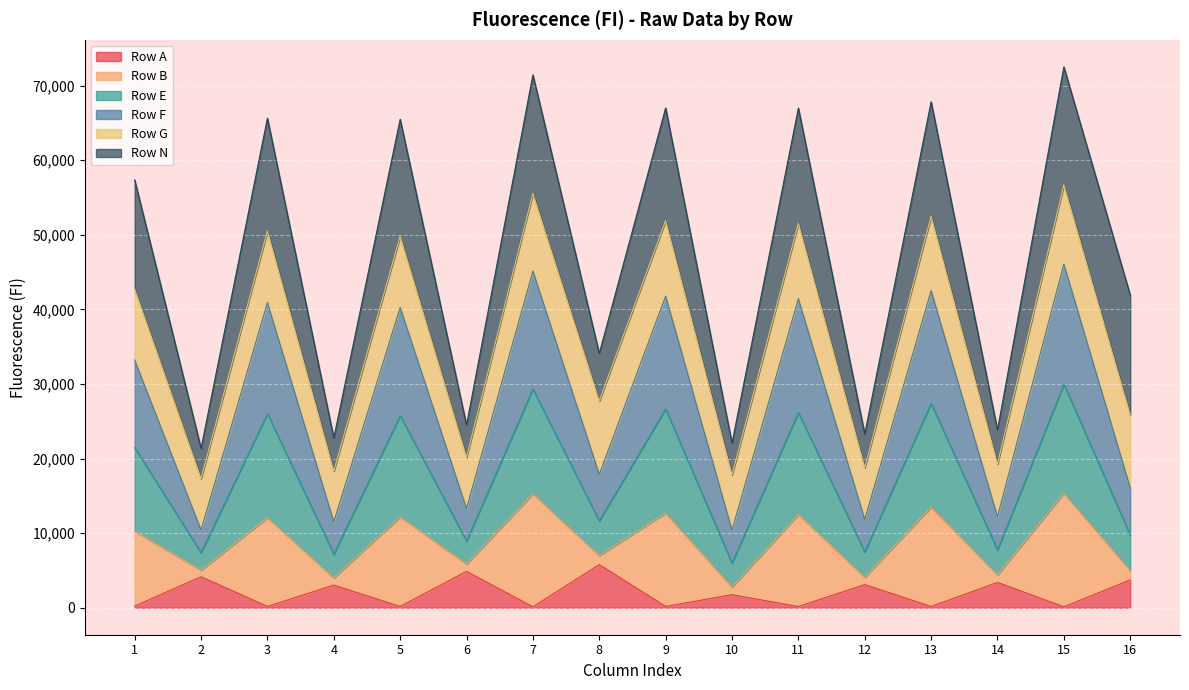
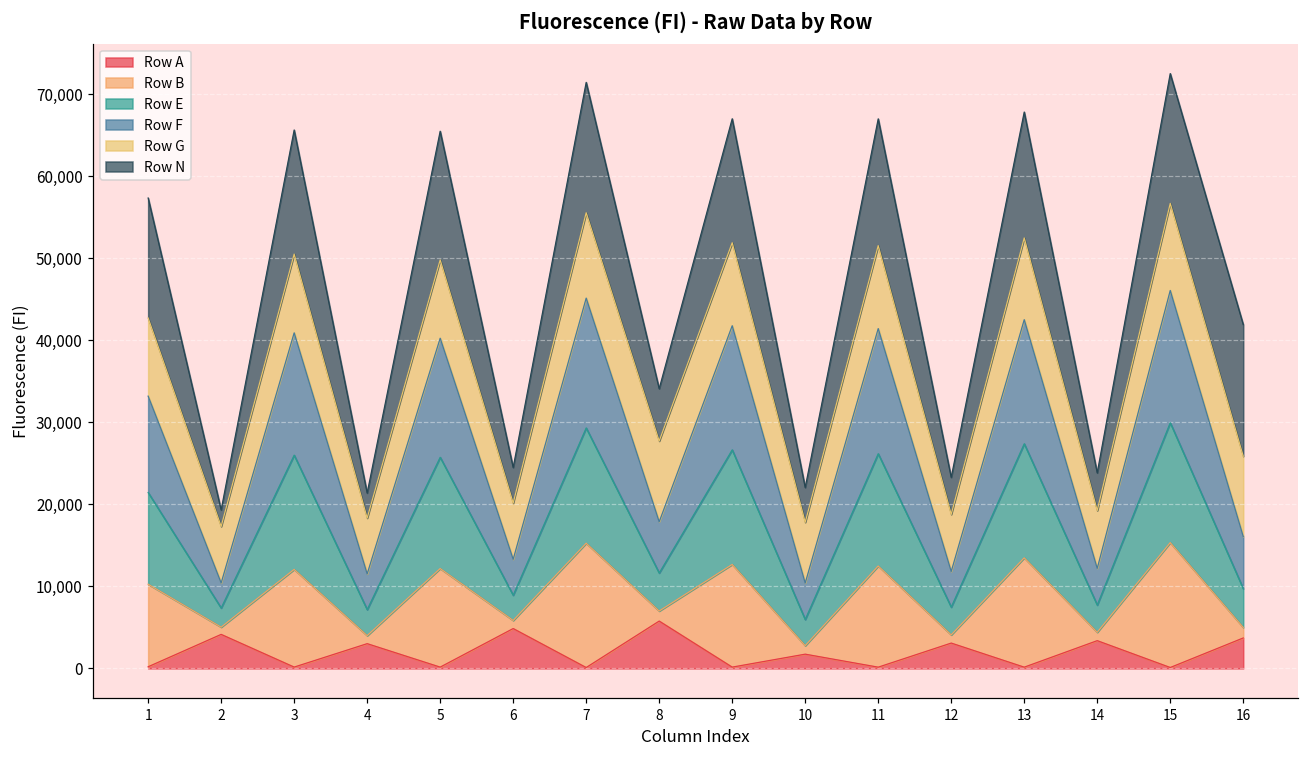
Row N, 2: 4,000 -> 2,000
Row N, 4: 4,000 -> 3,000
